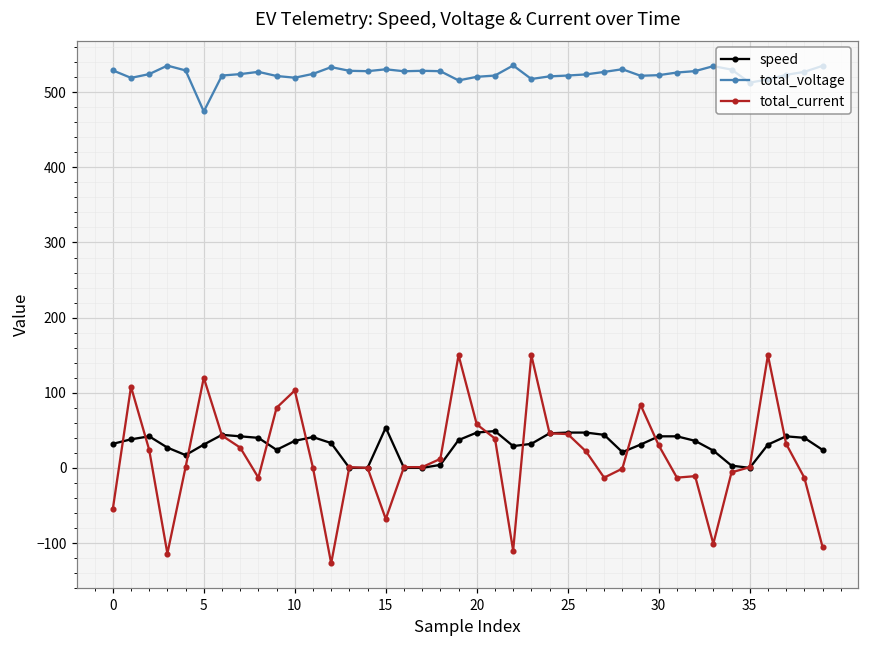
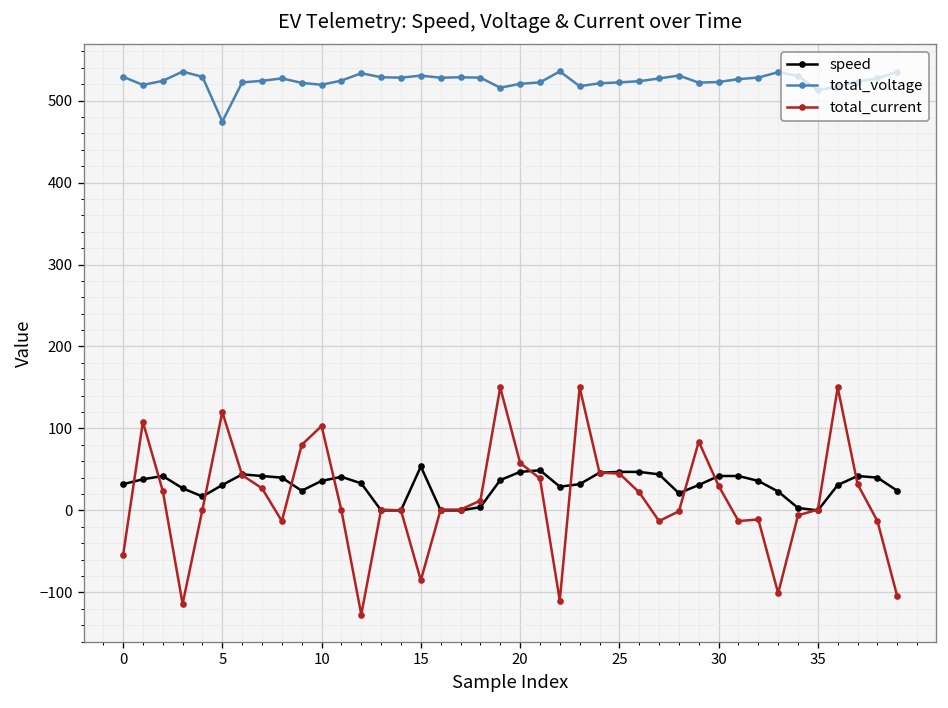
total_current, 15: -70 -> -90
